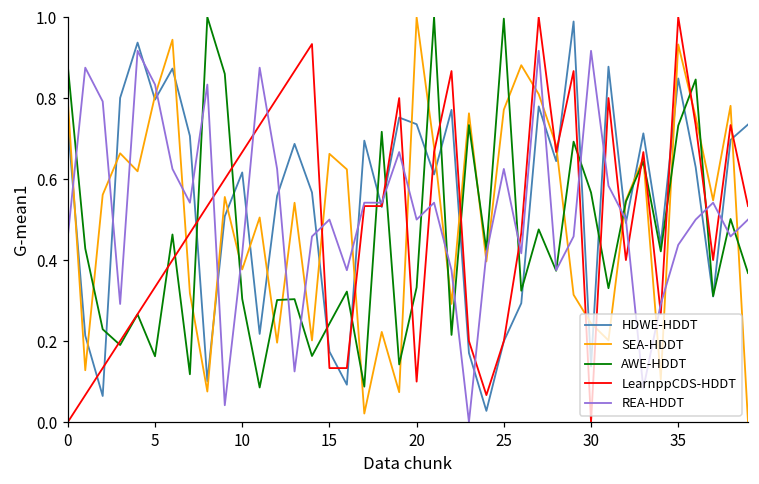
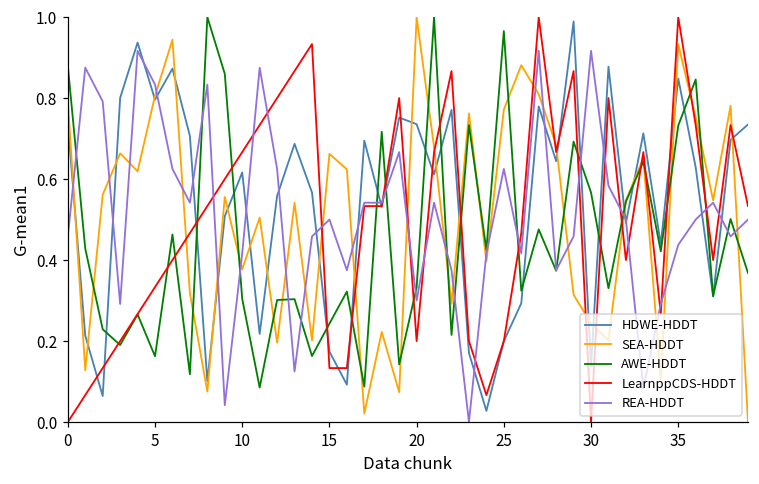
LearnppCDS-HDDT, 20: 0.1 -> 0.2
REA-HDDT, 20: 0.5 -> 0.3
AWE-HDDT, 25: 1.00 -> 0.97
